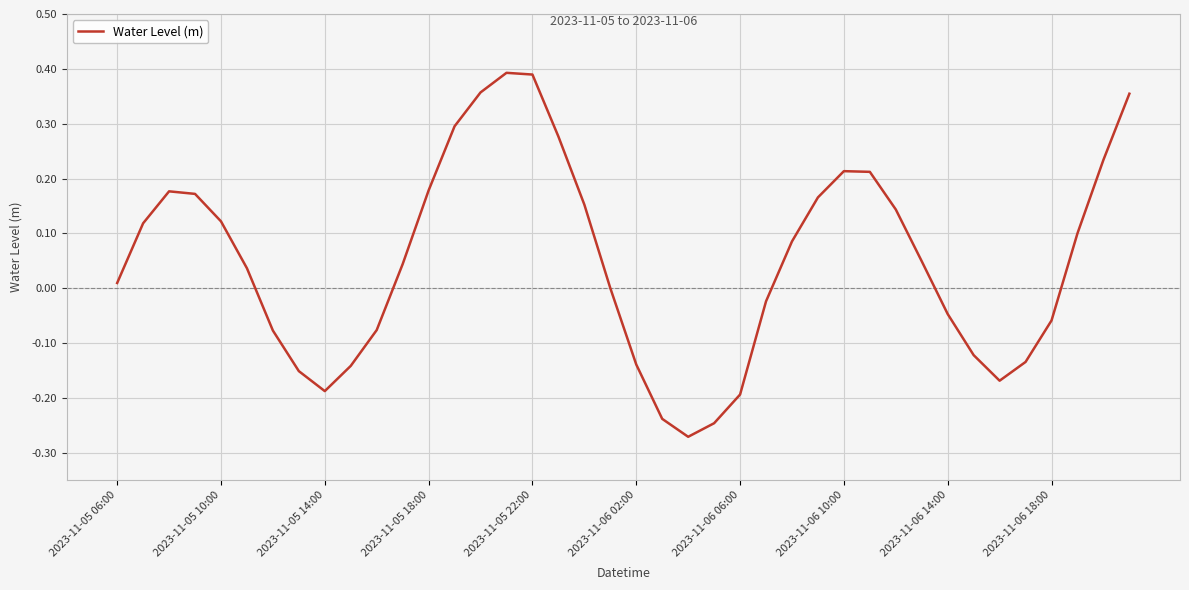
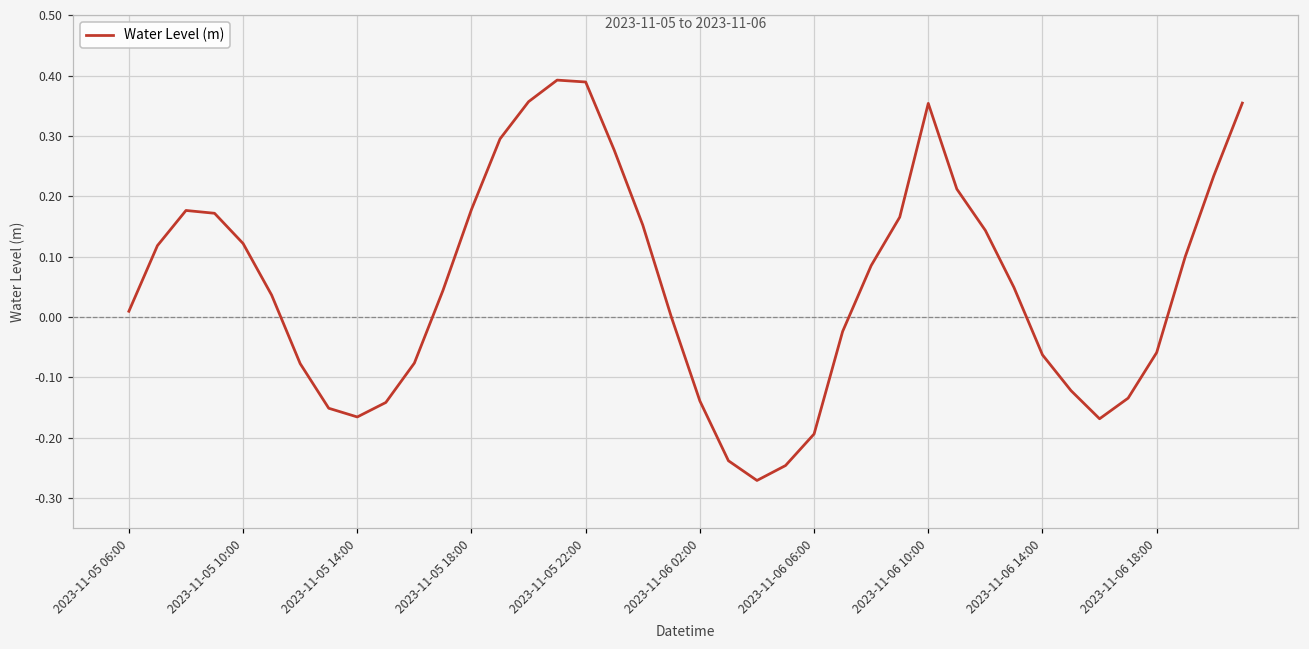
2023-11-05 14:00: -0.19 -> -0.17
2023-11-06 10:00: 0.21 -> 0.35
2023-11-06 14:00: -0.05 -> -0.06
